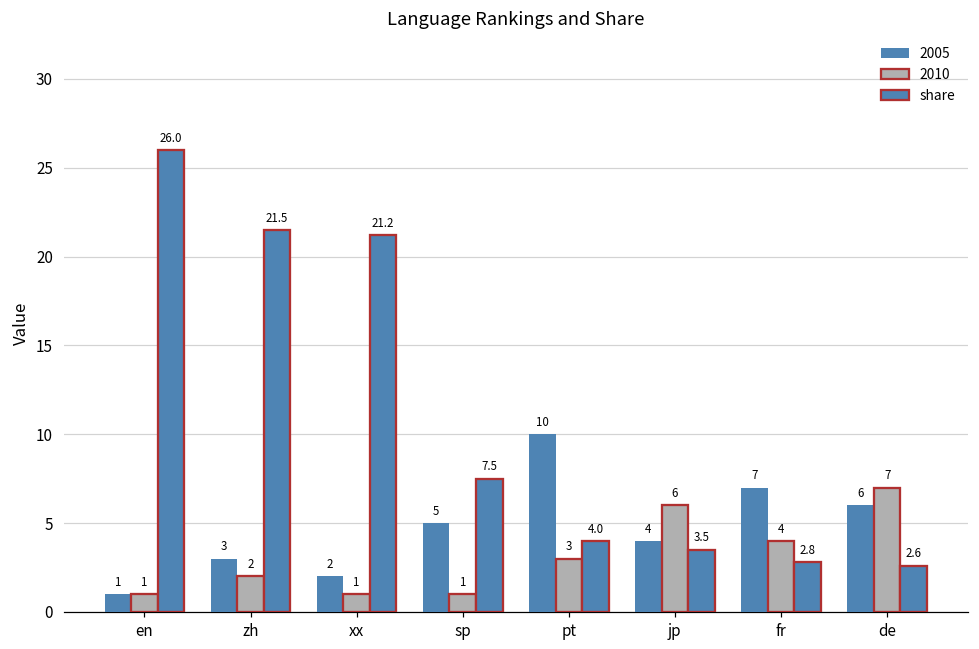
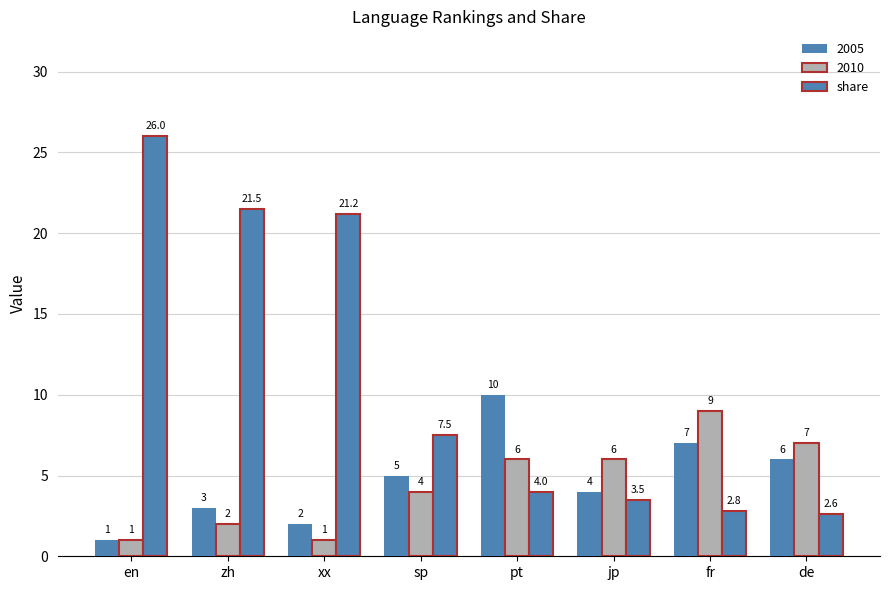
2010, sp: 1 -> 4
2010, pt: 3 -> 6
2010, fr: 4 -> 9
